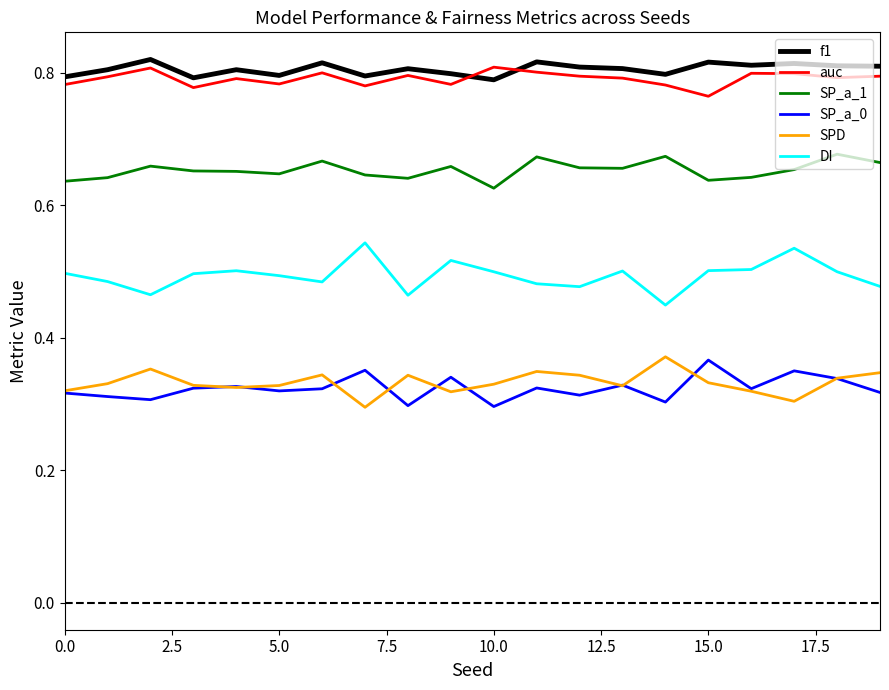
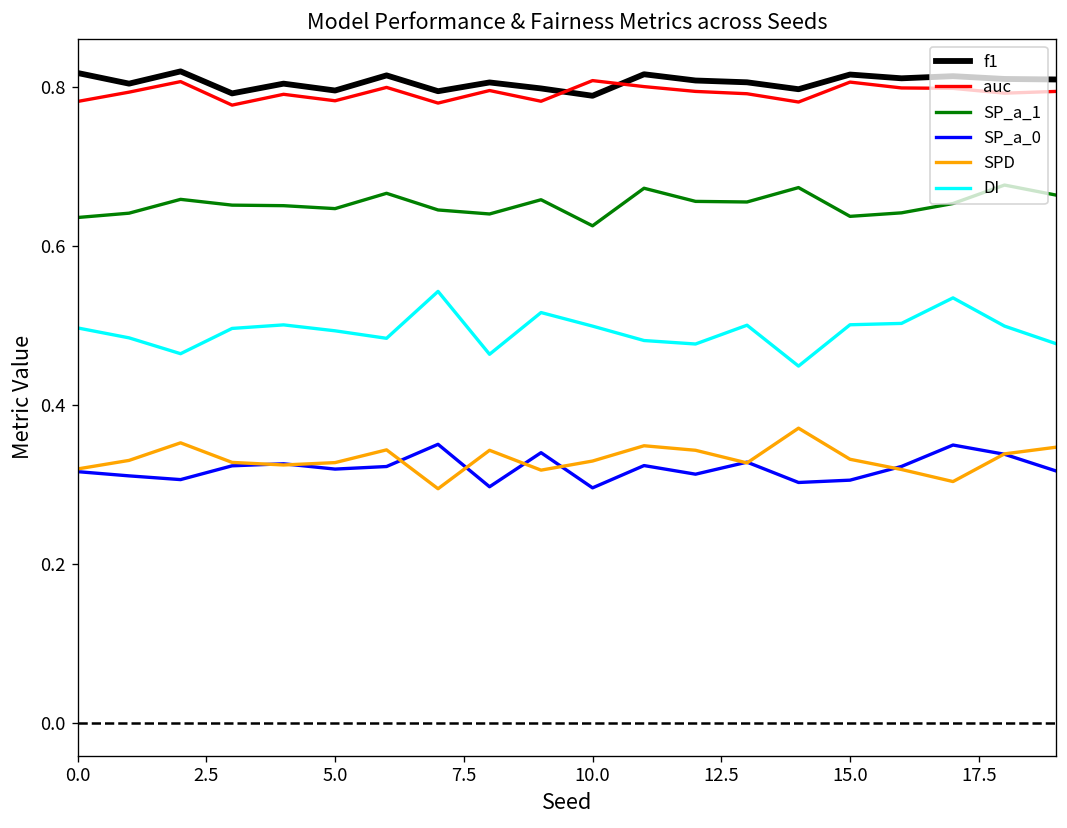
f1, 0.0: 0.79 -> 0.82
auc, 15.0: 0.76 -> 0.81
SP_a_0, 15.0: 0.37 -> 0.31
